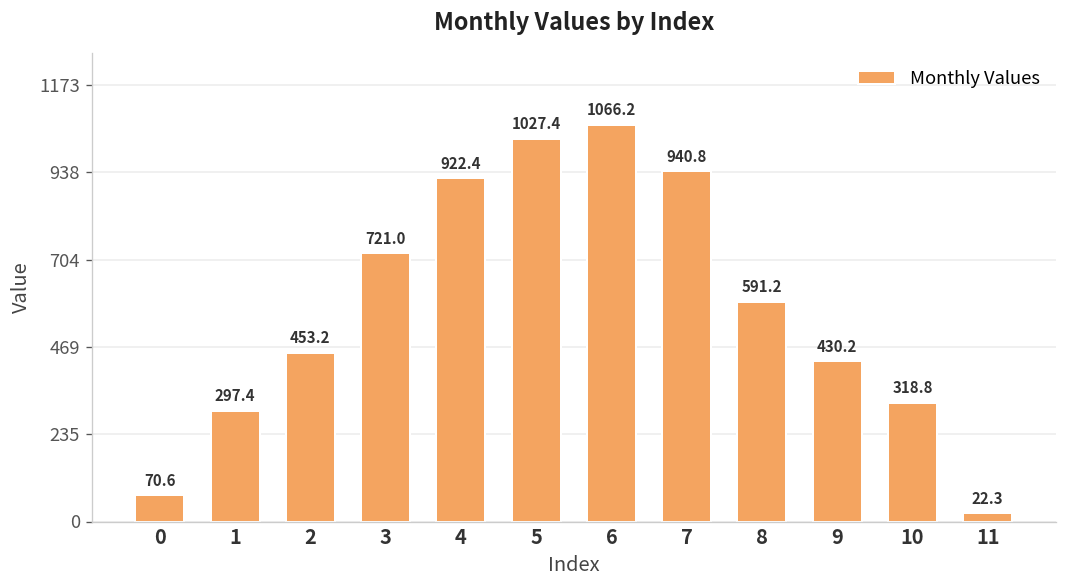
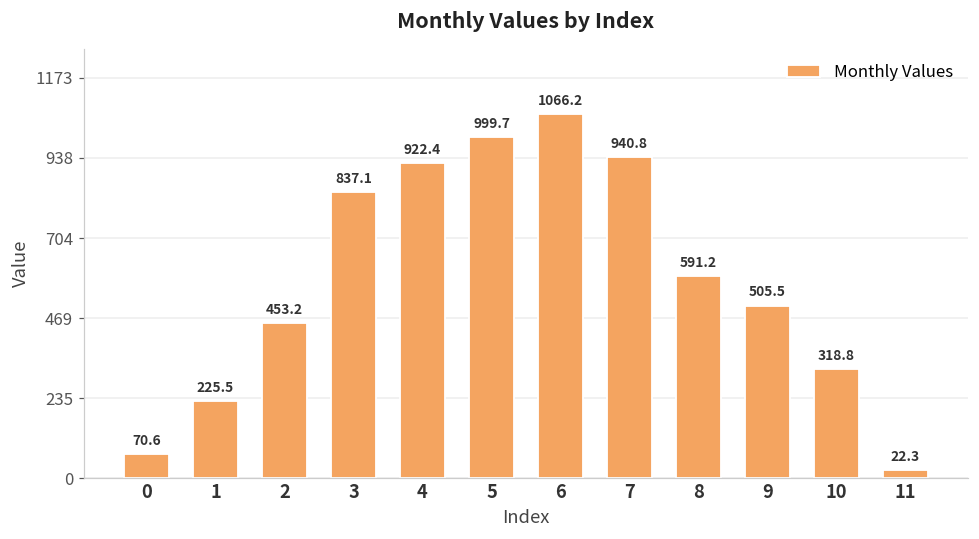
1: 297.4 -> 225.5
3: 721.0 -> 837.1
5: 1027.4 -> 999.7
9: 430.2 -> 505.5
